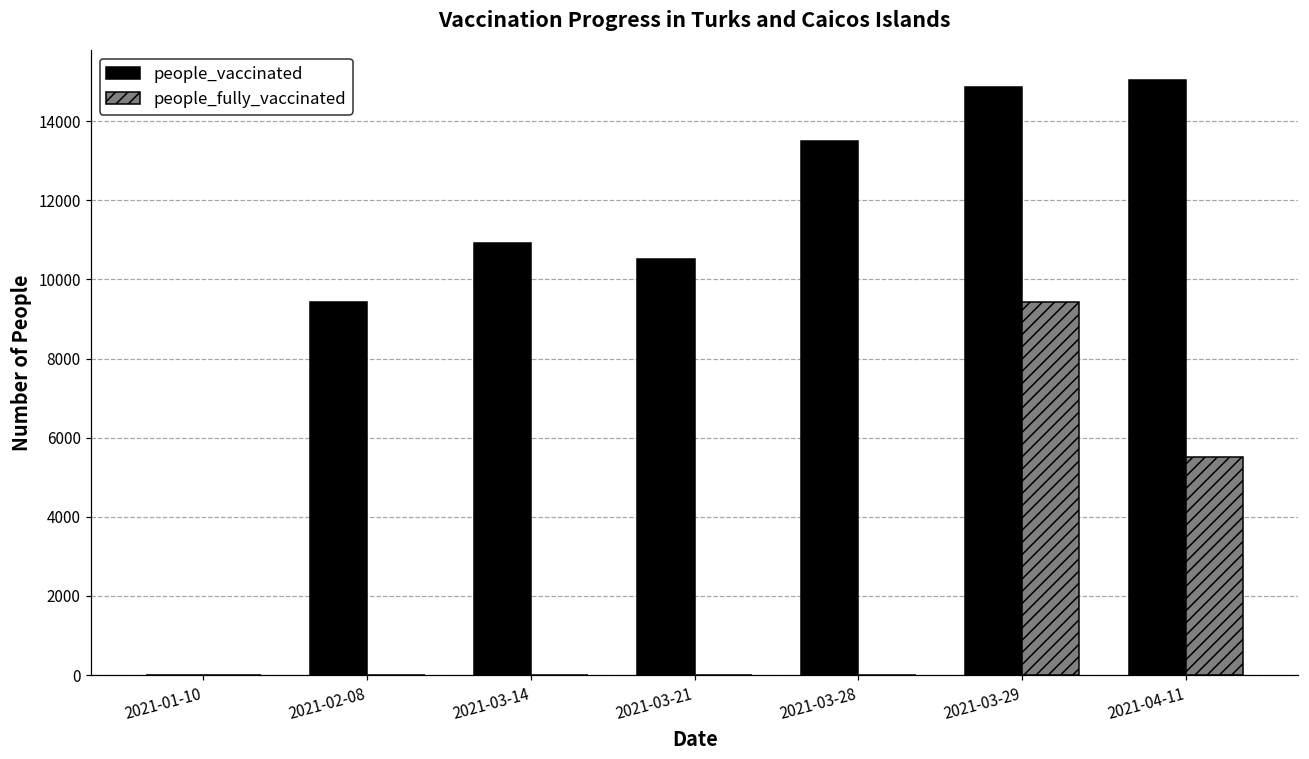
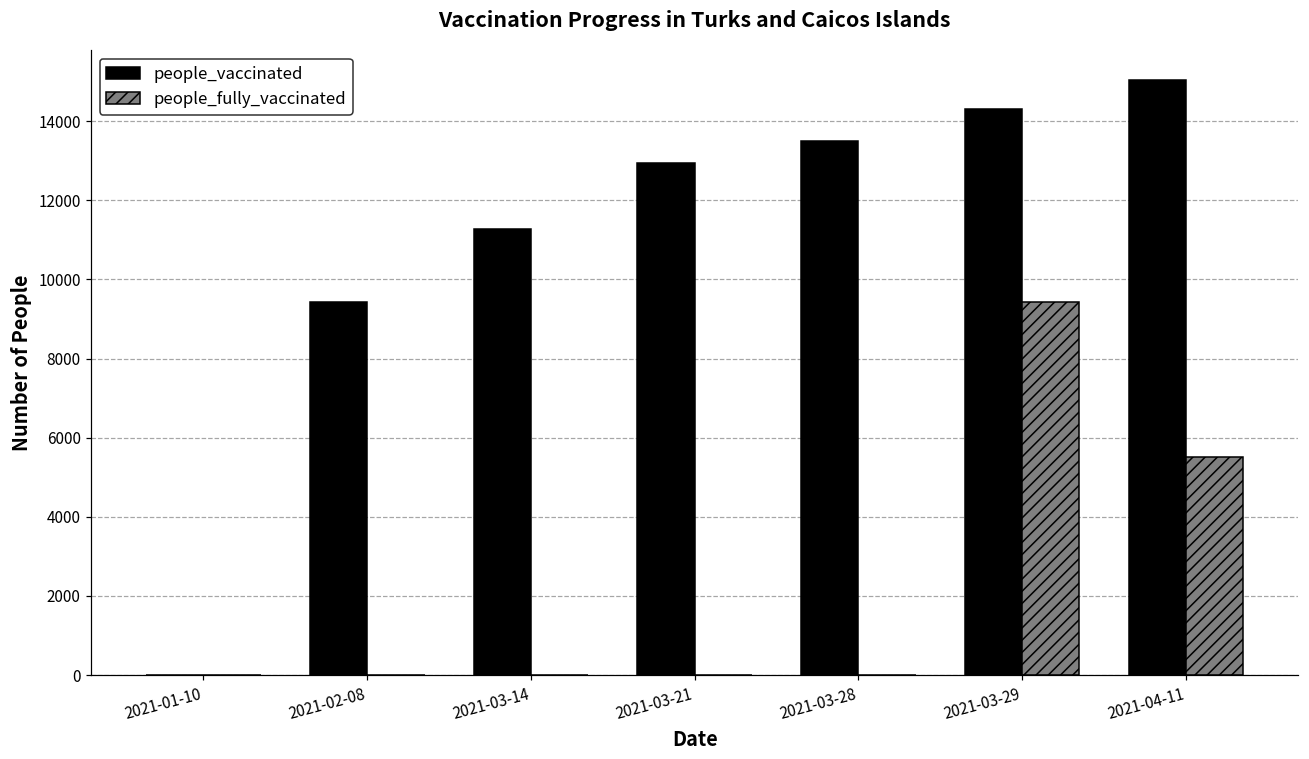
people_vaccinated, 2021-03-14: 10900 -> 11300
people_vaccinated, 2021-03-21: 10500 -> 12900
people_vaccinated, 2021-03-29: 14900 -> 14300
